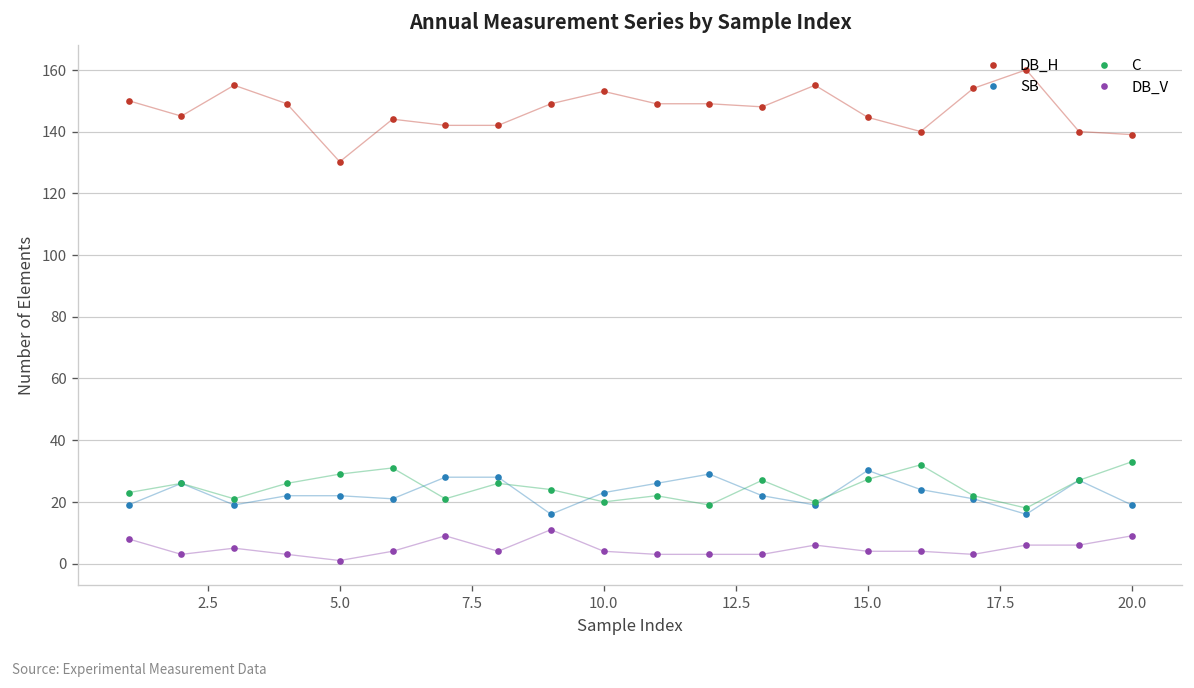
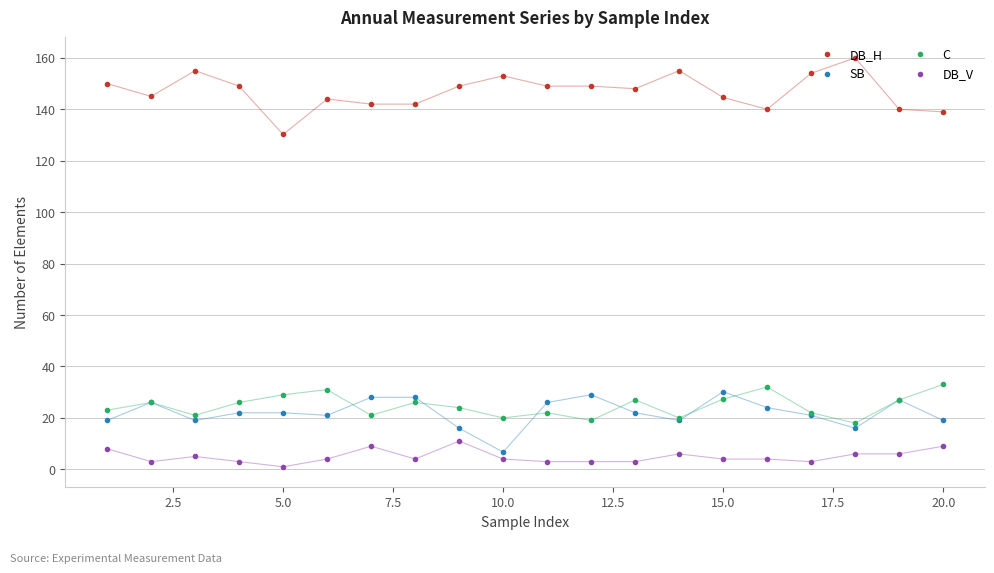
SB, 10.0: 23 -> 7
